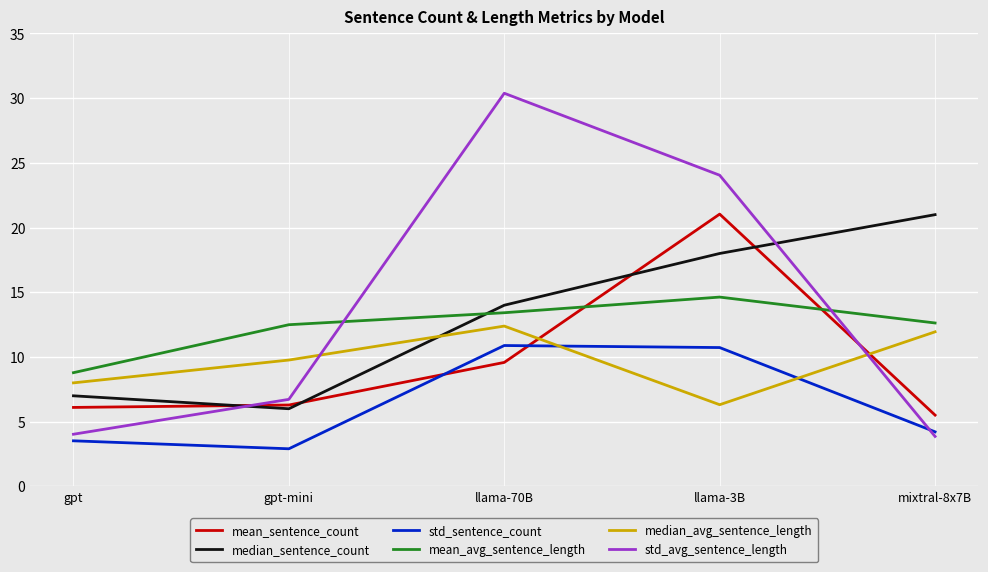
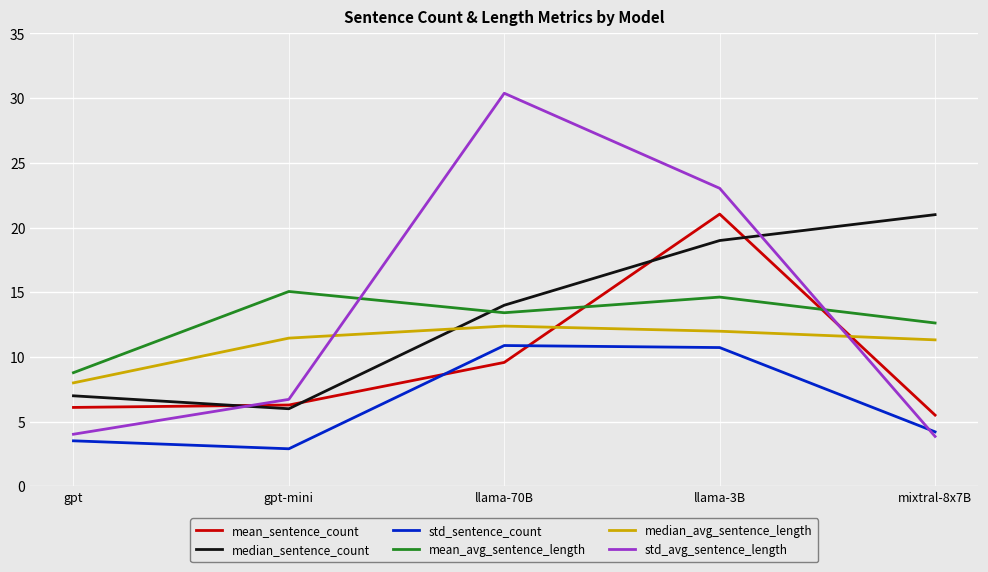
mean_avg_sentence_length, gpt-mini: 12.5 -> 15.1
median_avg_sentence_length, gpt-mini: 9.8 -> 11.5
median_sentence_count, llama-3B: 18 -> 19
median_avg_sentence_length, llama-3B: 6.3 -> 12.0
std_avg_sentence_length, llama-3B: 24.0 -> 23.0
median_avg_sentence_length, mixtral-8x7B: 11.9 -> 11.3
